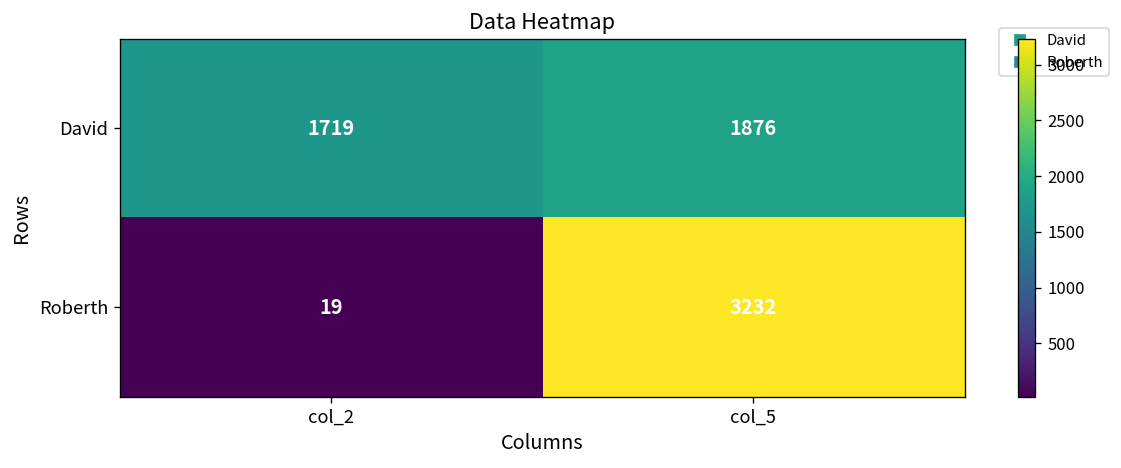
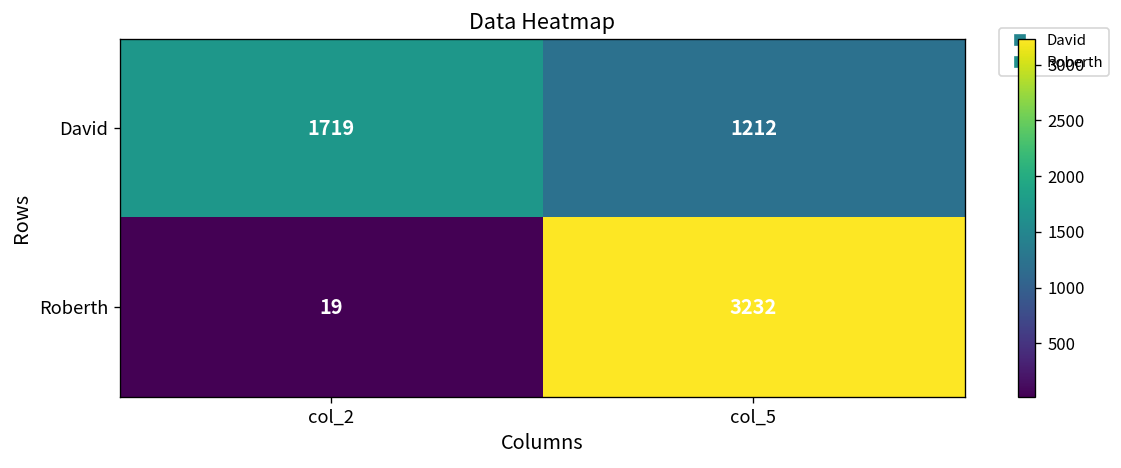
David, col_5: 1876 -> 1212
